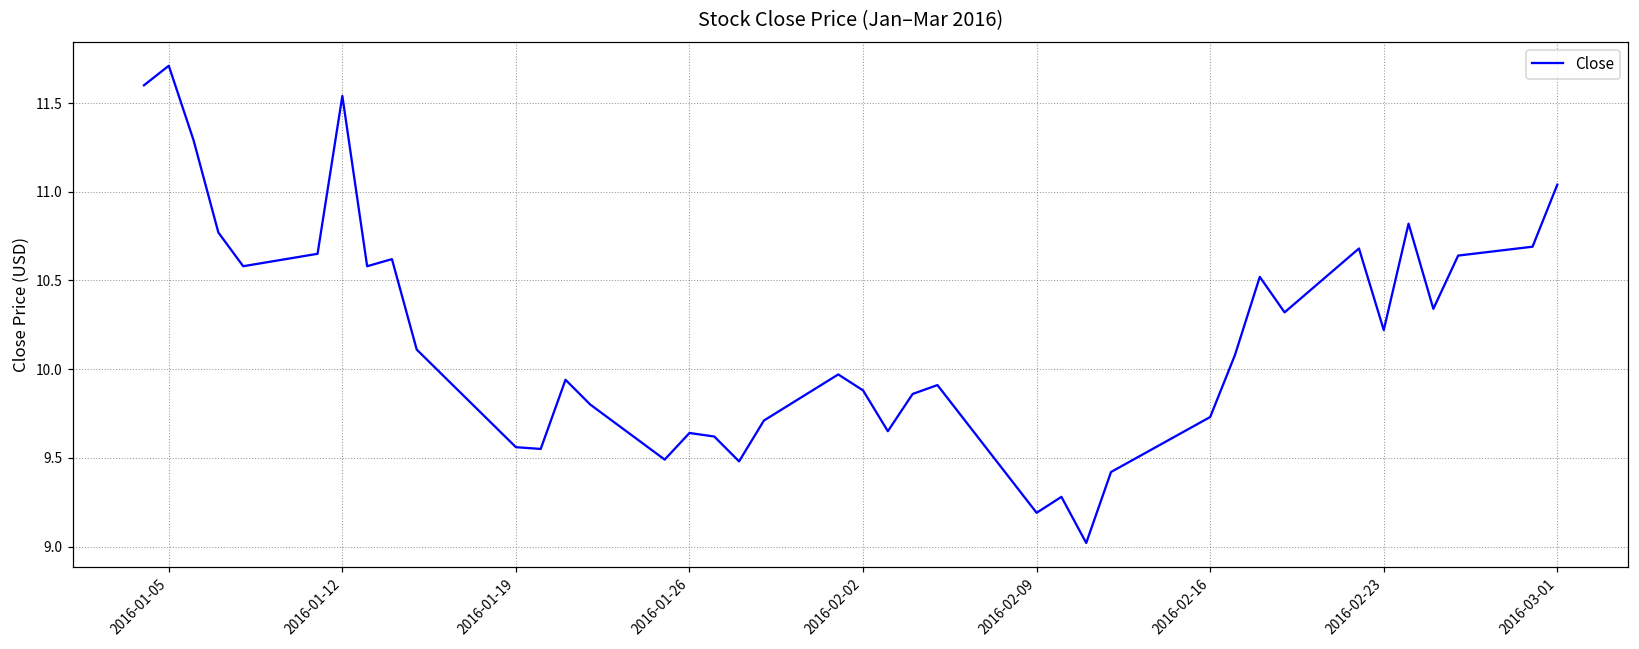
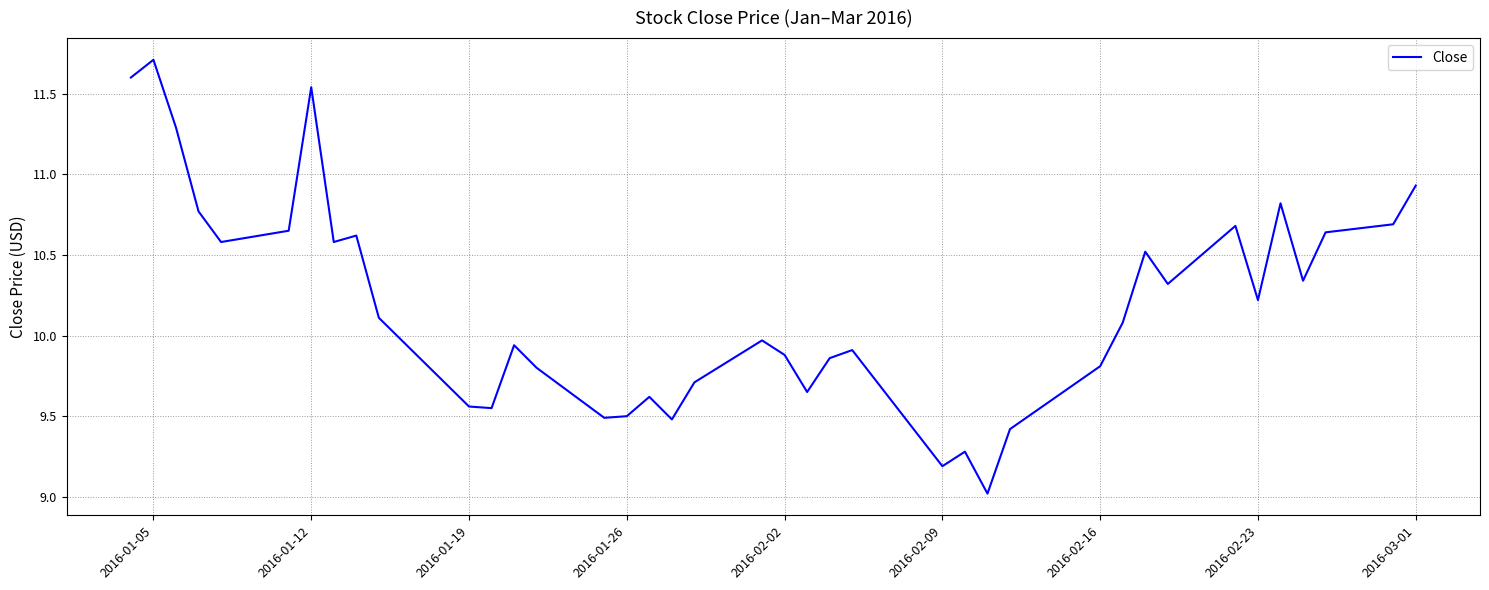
2016-01-26: 9.64 -> 9.50
2016-02-16: 9.73 -> 9.81
2016-03-01: 11.04 -> 10.93
